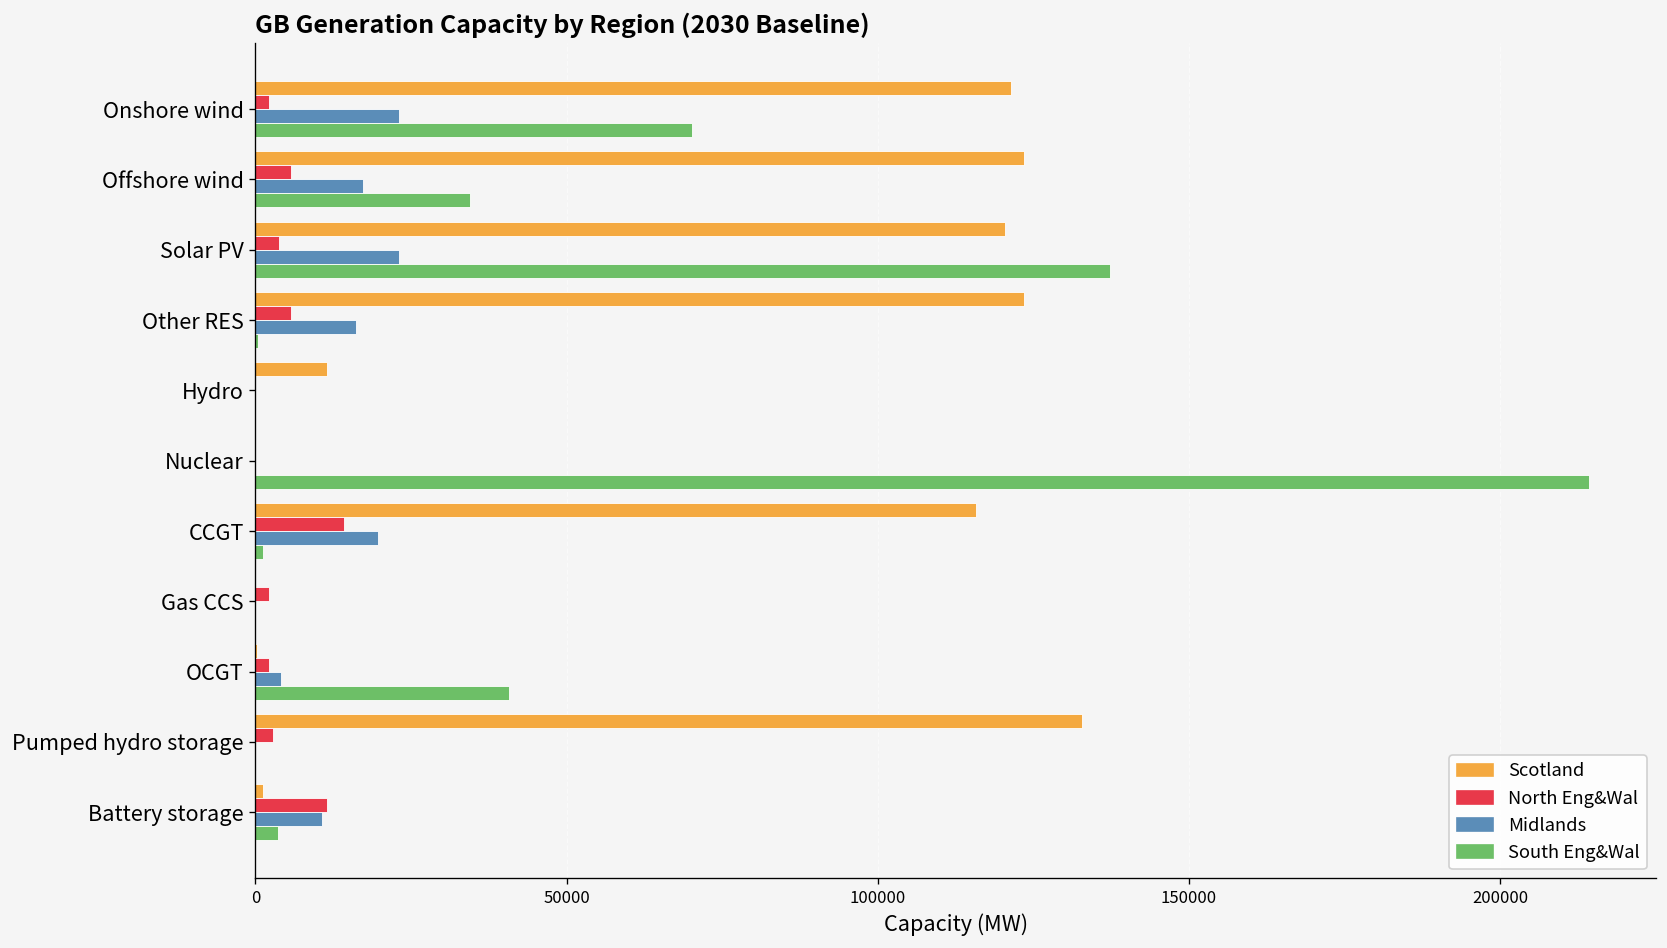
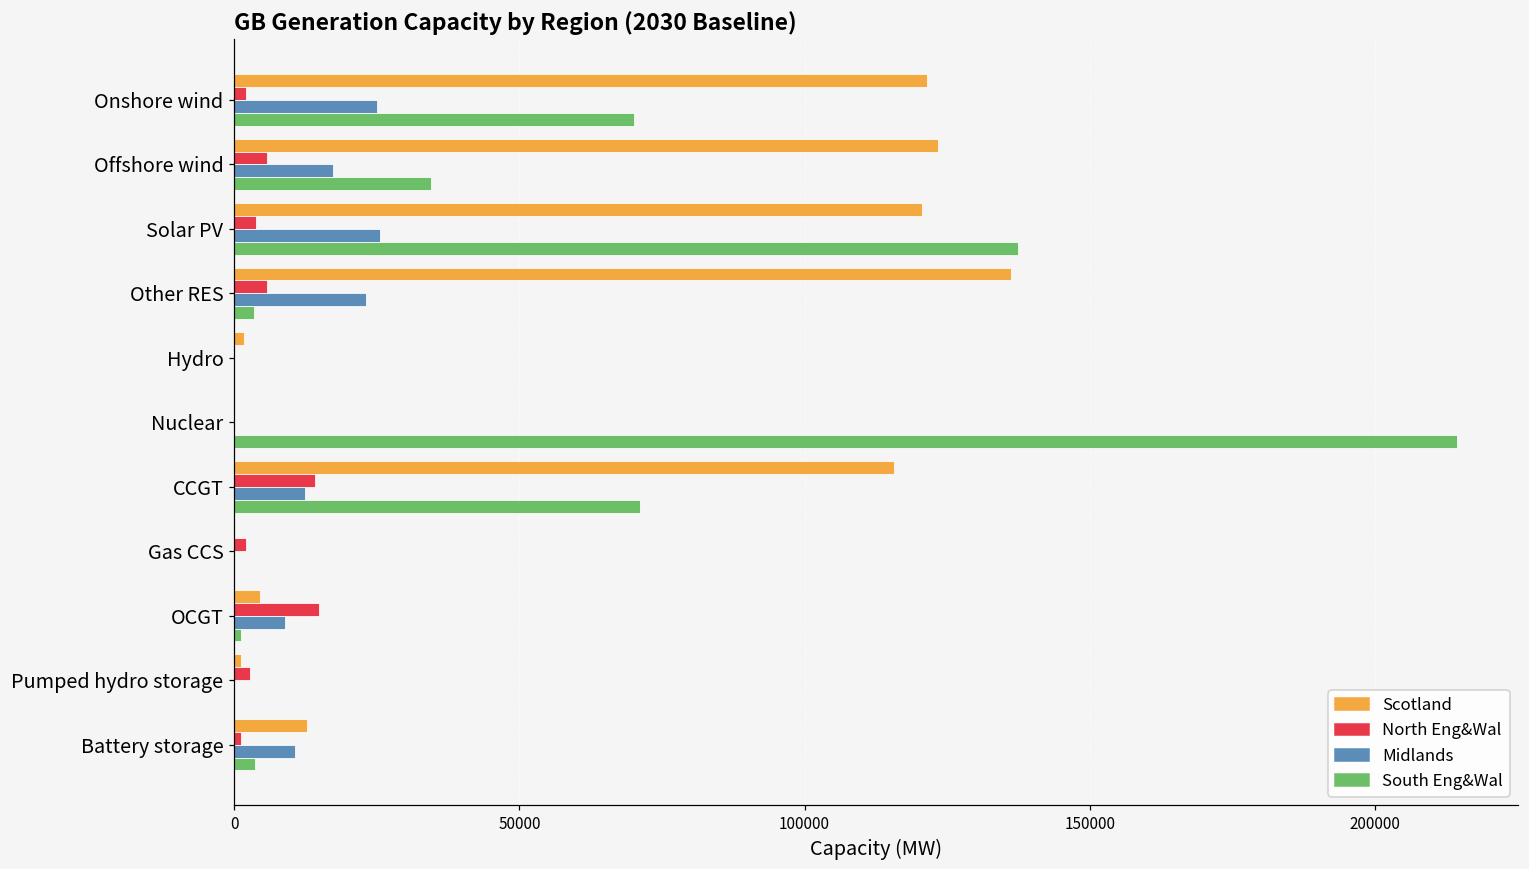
Midlands, Onshore wind: 23000 -> 25000
Midlands, Solar PV: 23000 -> 26000
Scotland, Other RES: 123000 -> 136000
Midlands, Other RES: 16000 -> 23000
South Eng&Wal, Other RES: 0 -> 3000
Scotland, Hydro: 12000 -> 2000
Midlands, CCGT: 20000 -> 12000
South Eng&Wal, CCGT: 1000 -> 71000
Scotland, OCGT: 0 -> 5000
North Eng&Wal, OCGT: 2000 -> 15000
Midlands, OCGT: 4000 -> 9000
South Eng&Wal, OCGT: 41000 -> 1000
Scotland, Pumped hydro storage: 133000 -> 1000
Scotland, Battery storage: 1000 -> 13000
North Eng&Wal, Battery storage: 12000 -> 1000
